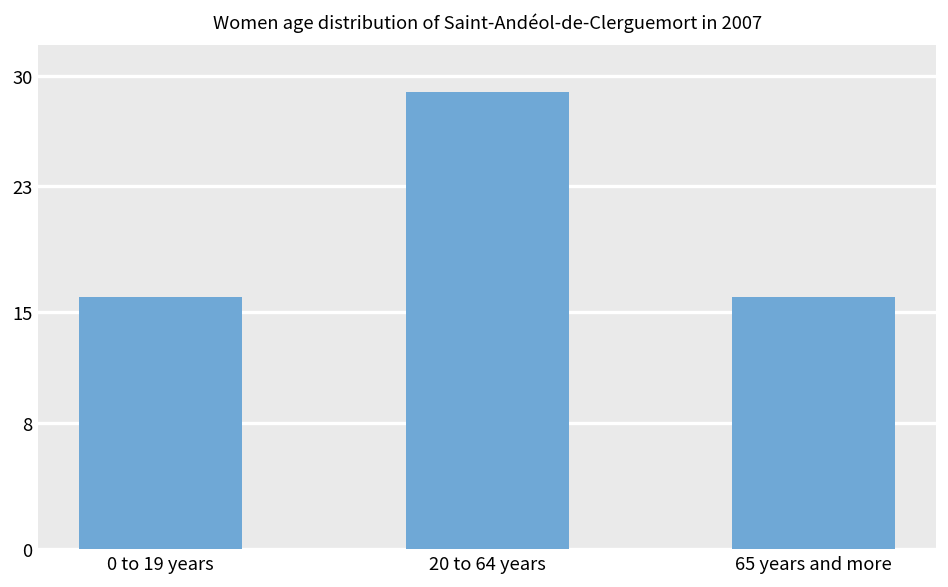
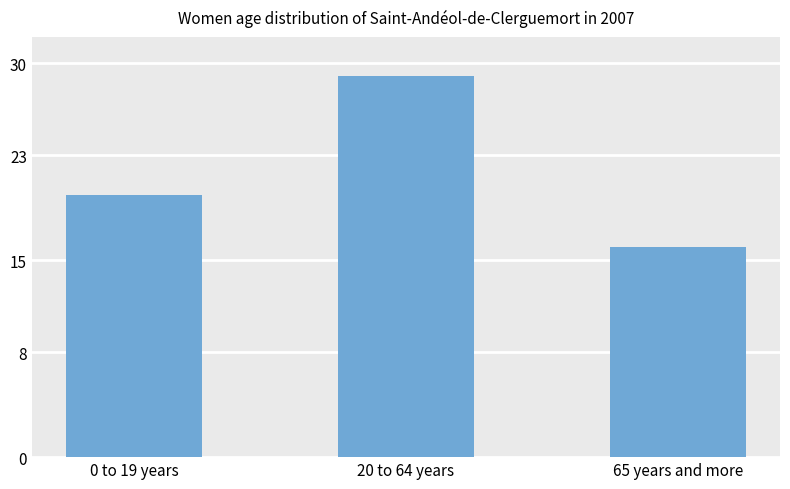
0 to 19 years: 16 -> 20
